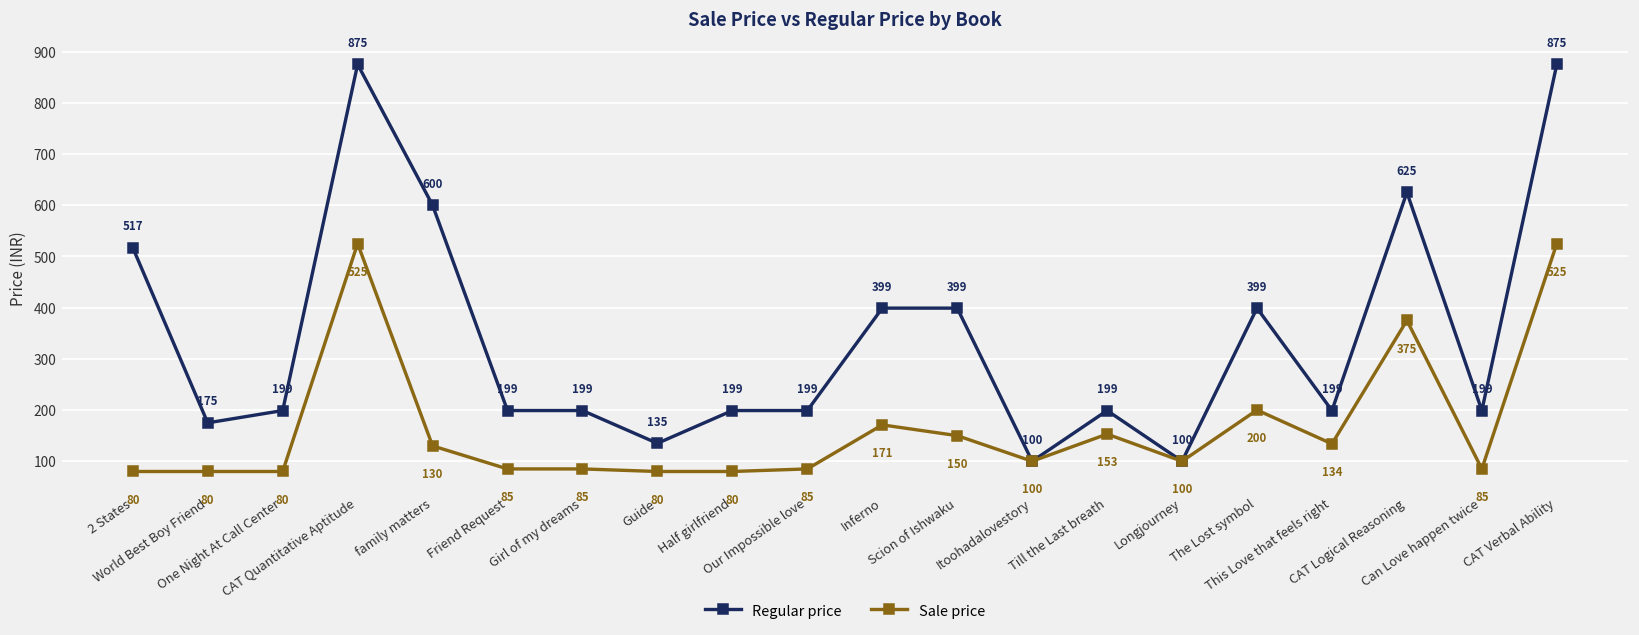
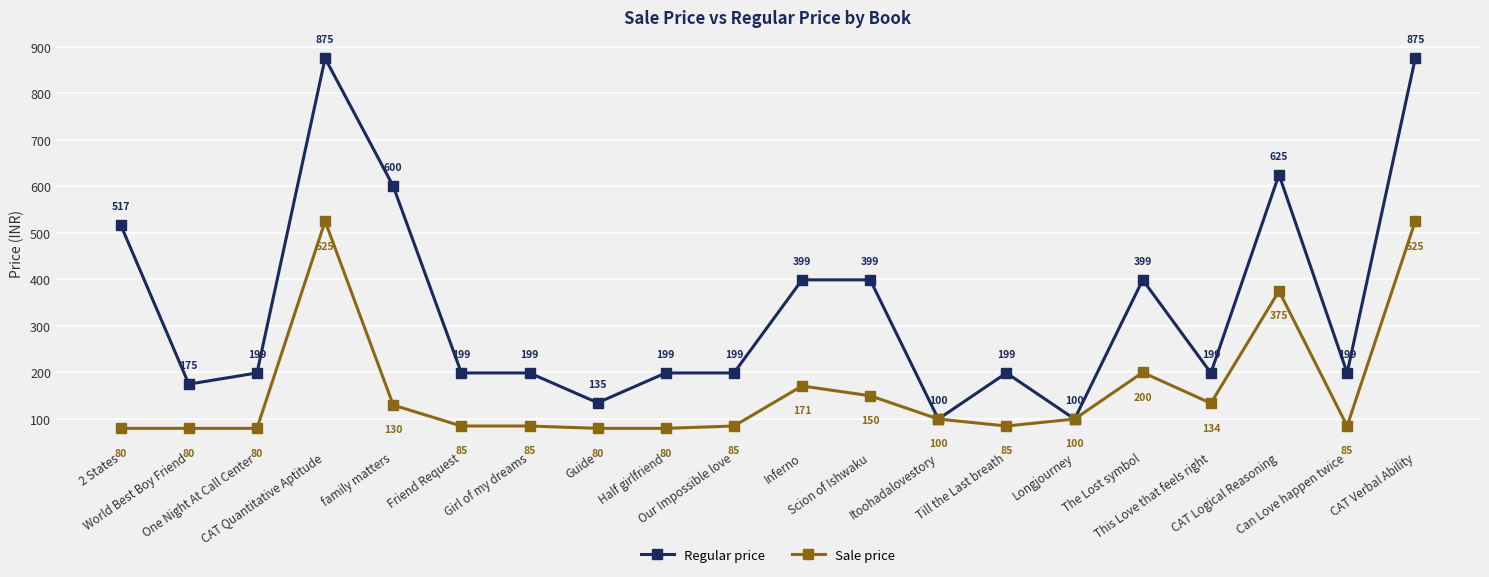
Sale price, Till the Last breath: 153 -> 85
